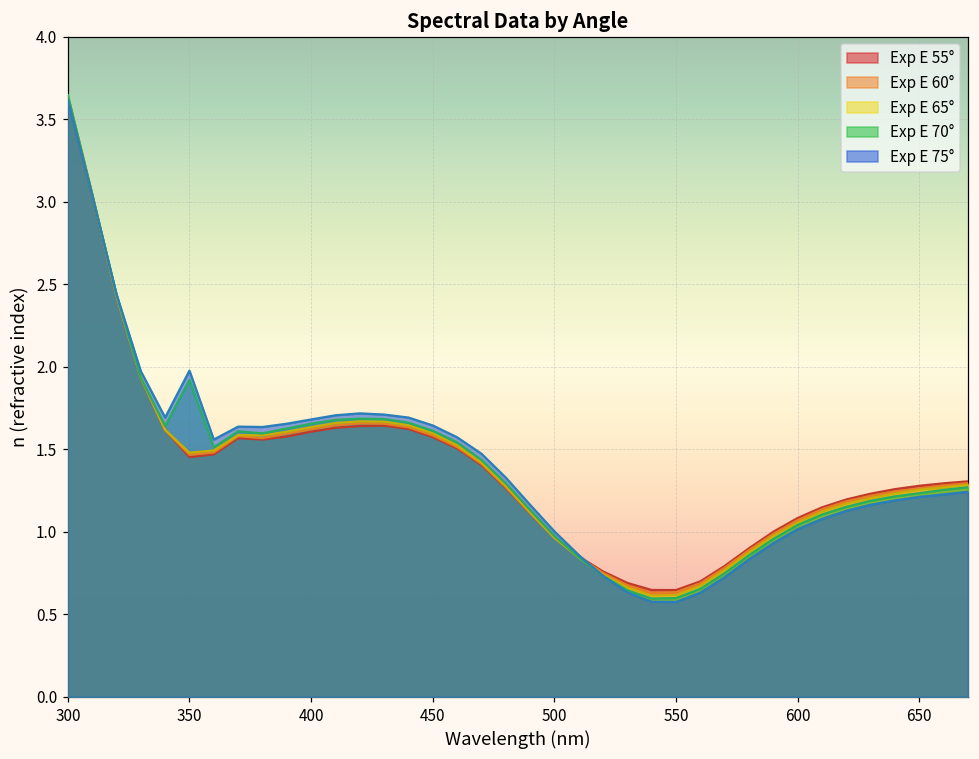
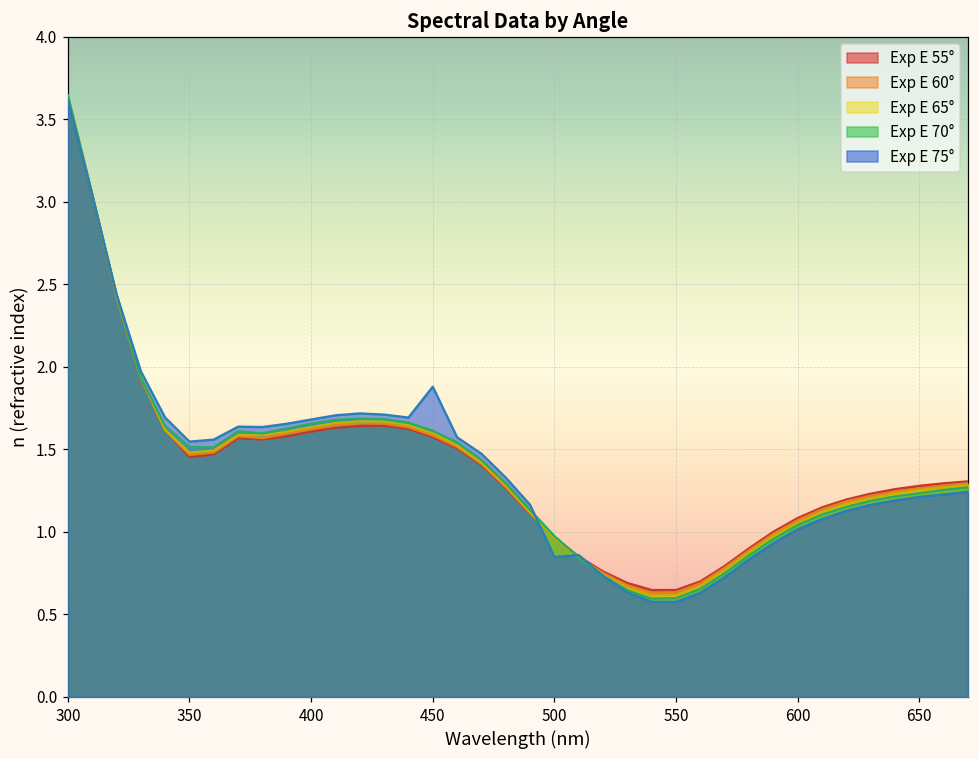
Exp E 70°, 350: 1.92 -> 1.51
Exp E 75°, 350: 1.98 -> 1.55
Exp E 75°, 450: 1.64 -> 1.88
Exp E 75°, 500: 1.00 -> 0.85
